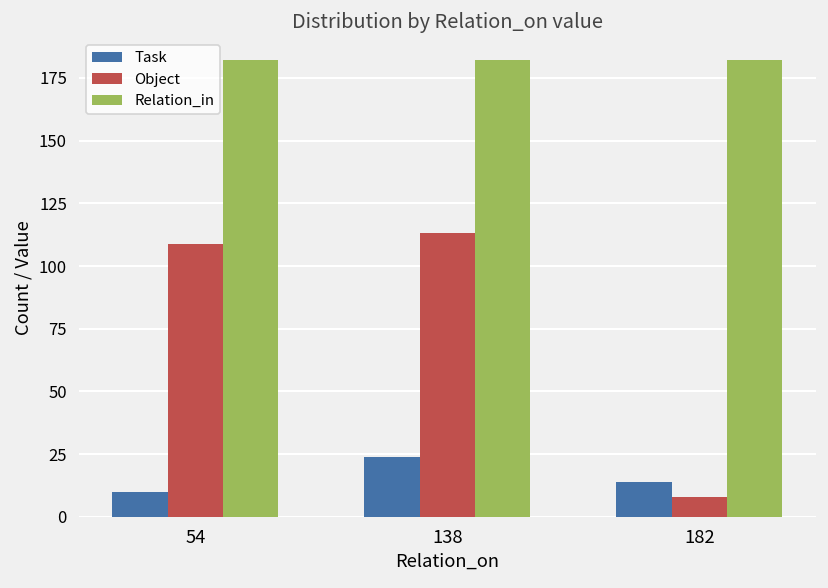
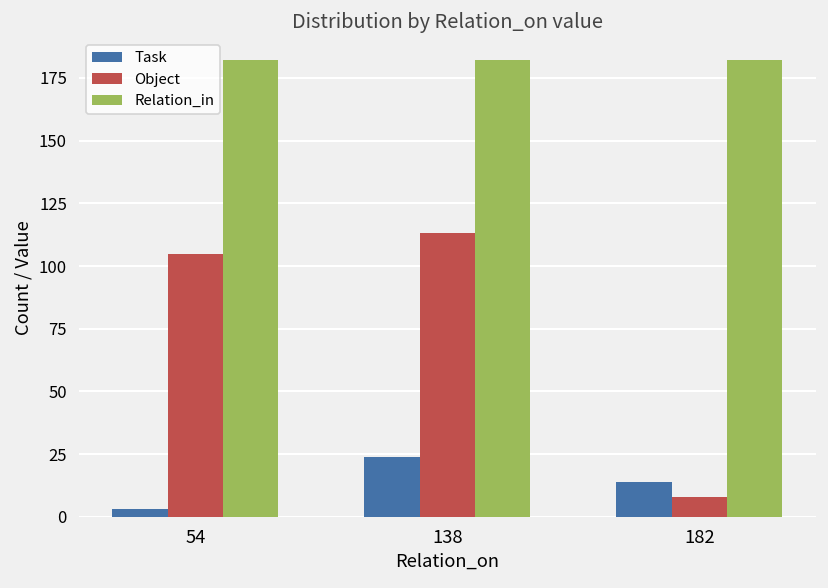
Task, 54: 10 -> 3
Object, 54: 109 -> 105
